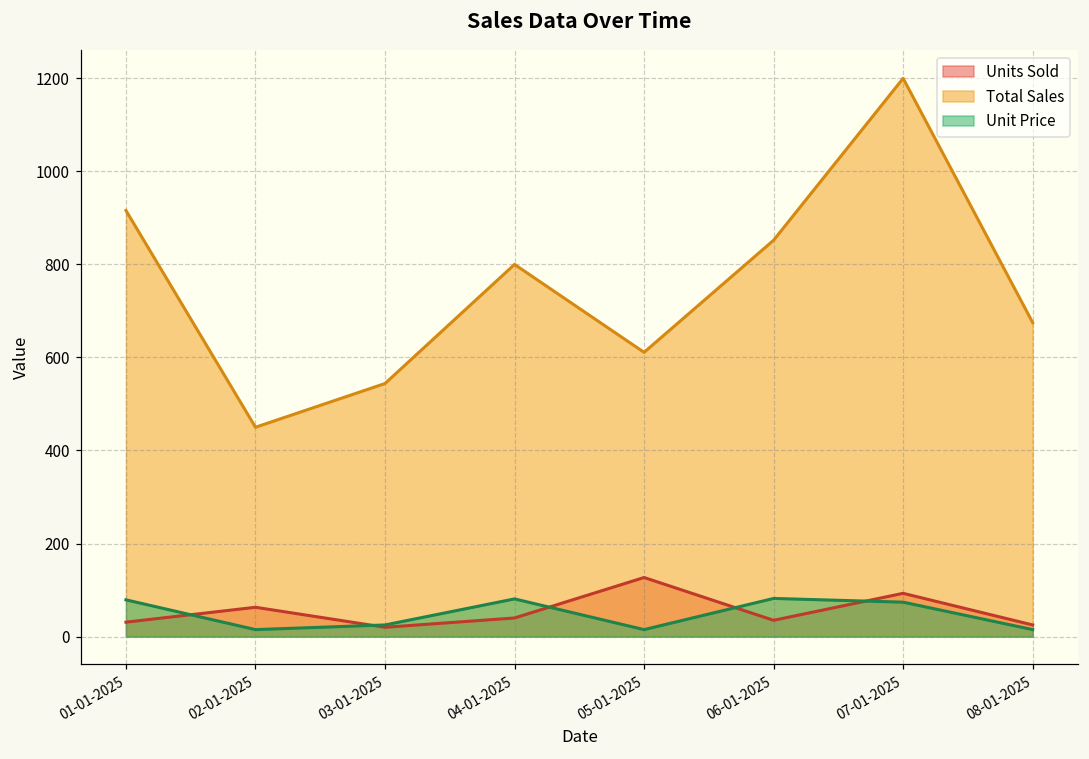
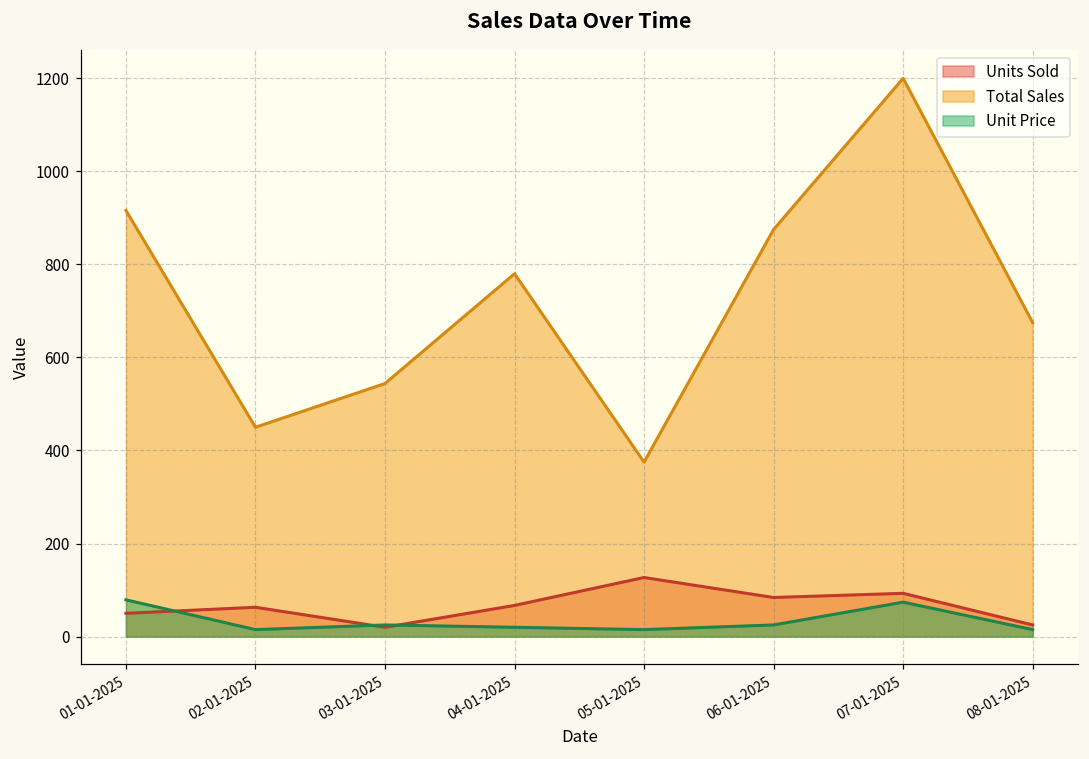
Units Sold, 01-01-2025: 30 -> 50
Units Sold, 04-01-2025: 40 -> 70
Total Sales, 04-01-2025: 800 -> 780
Unit Price, 04-01-2025: 80 -> 20
Total Sales, 05-01-2025: 610 -> 380
Units Sold, 06-01-2025: 40 -> 80
Total Sales, 06-01-2025: 850 -> 880
Unit Price, 06-01-2025: 80 -> 30
